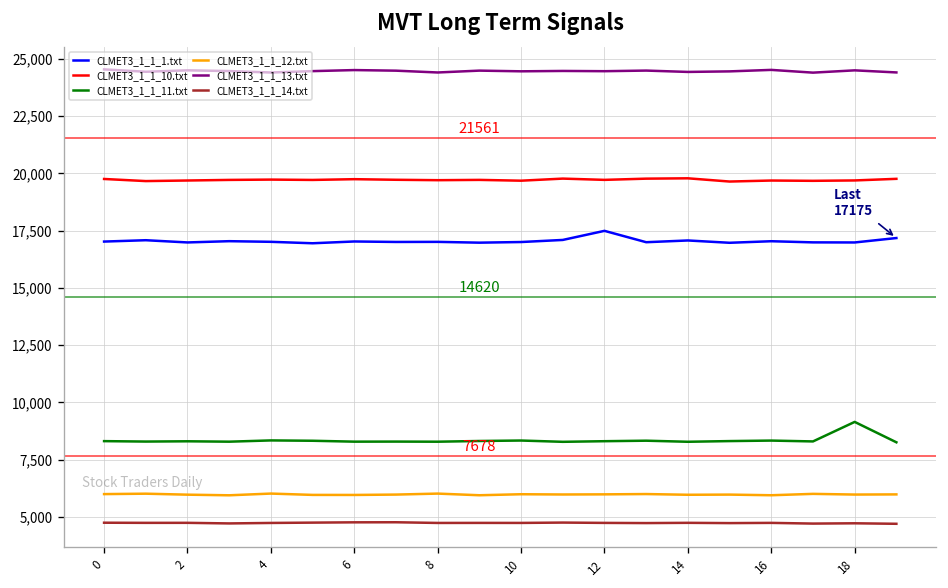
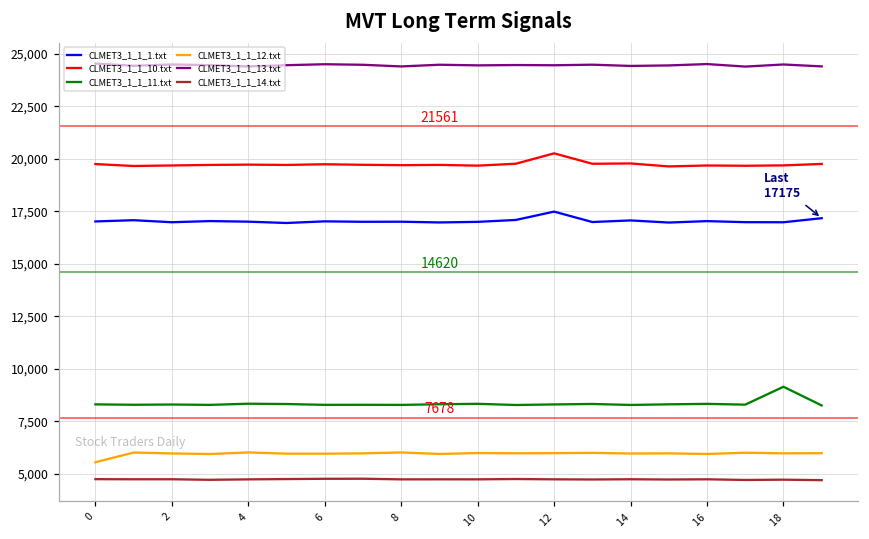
CLMET3_1_1_12.txt, 0: 6,000 -> 5,600
CLMET3_1_1_10.txt, 12: 19,700 -> 20,300
